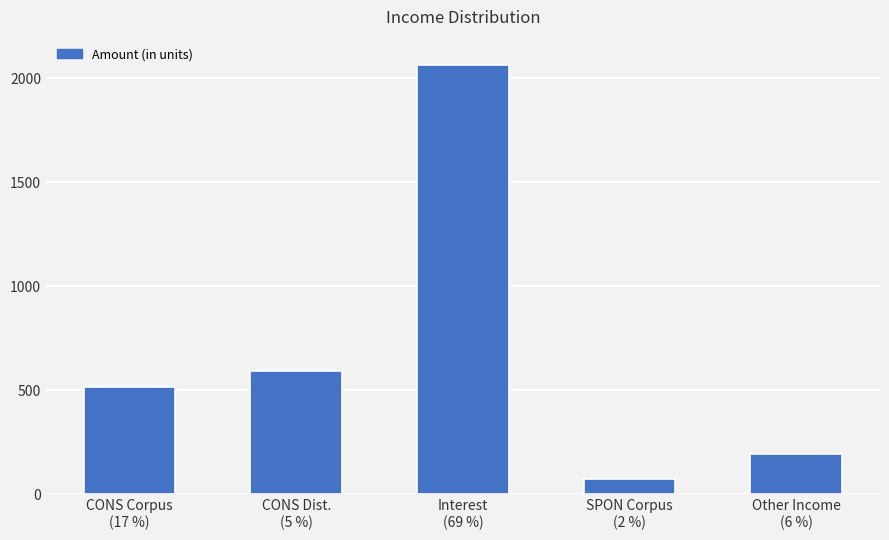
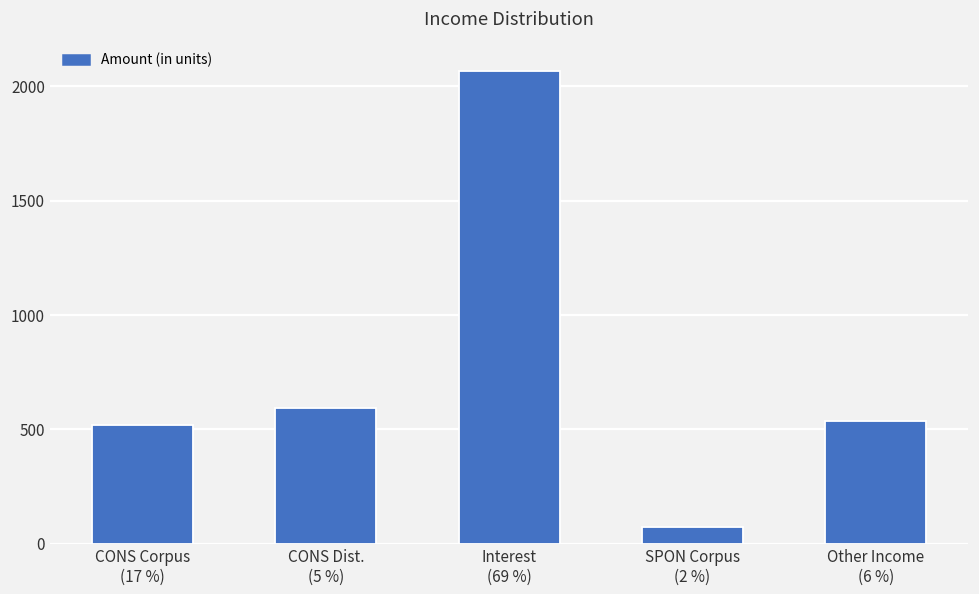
Other Income (6 %): 190 -> 540
